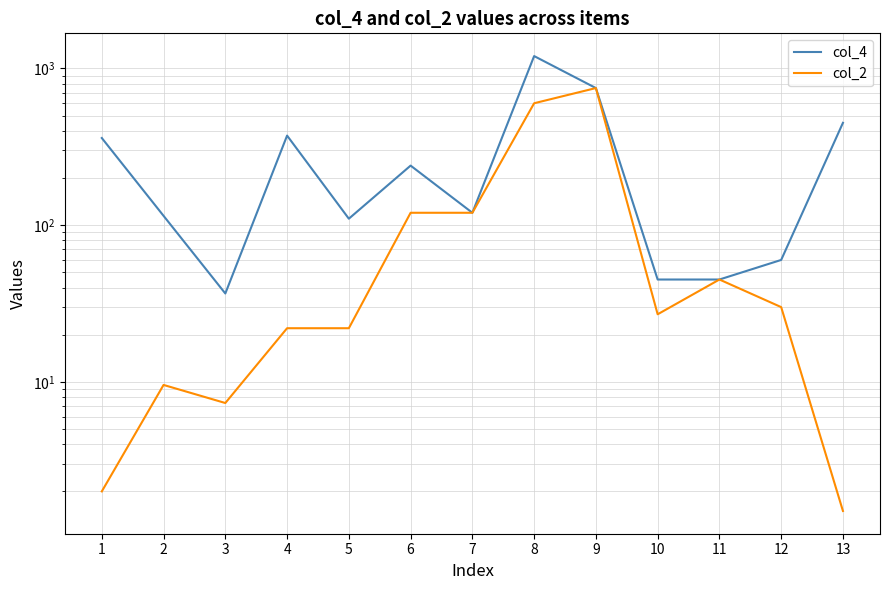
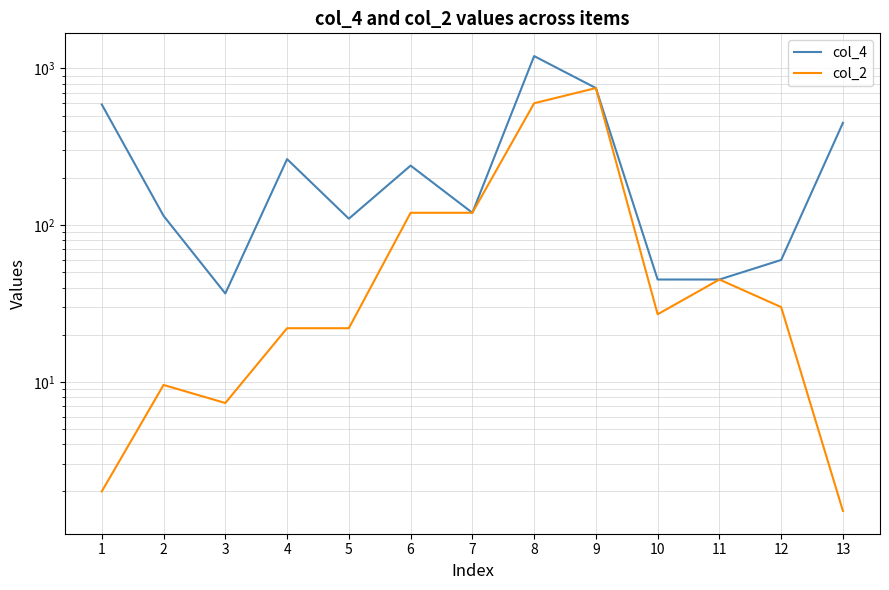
col_4, 1: 360 -> 590
col_4, 4: 370 -> 260
